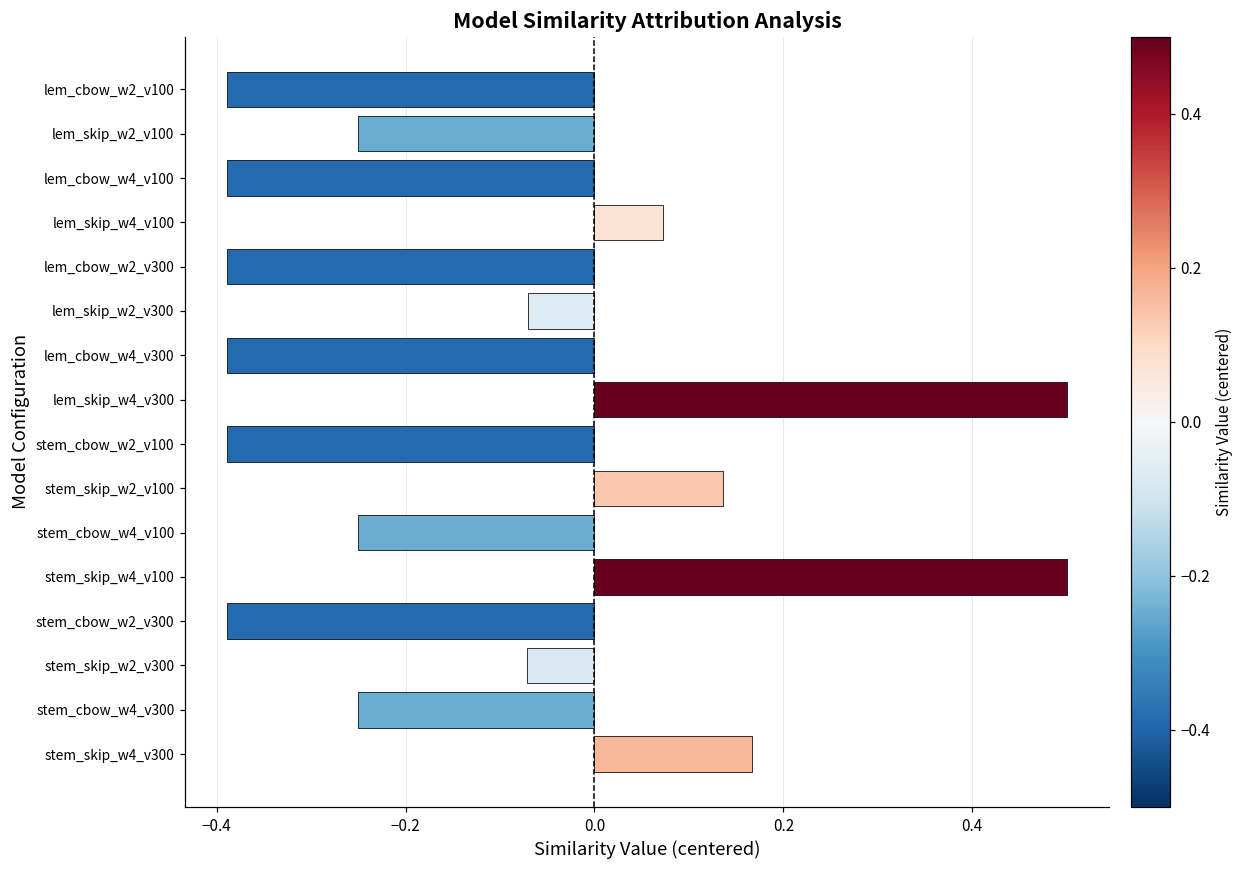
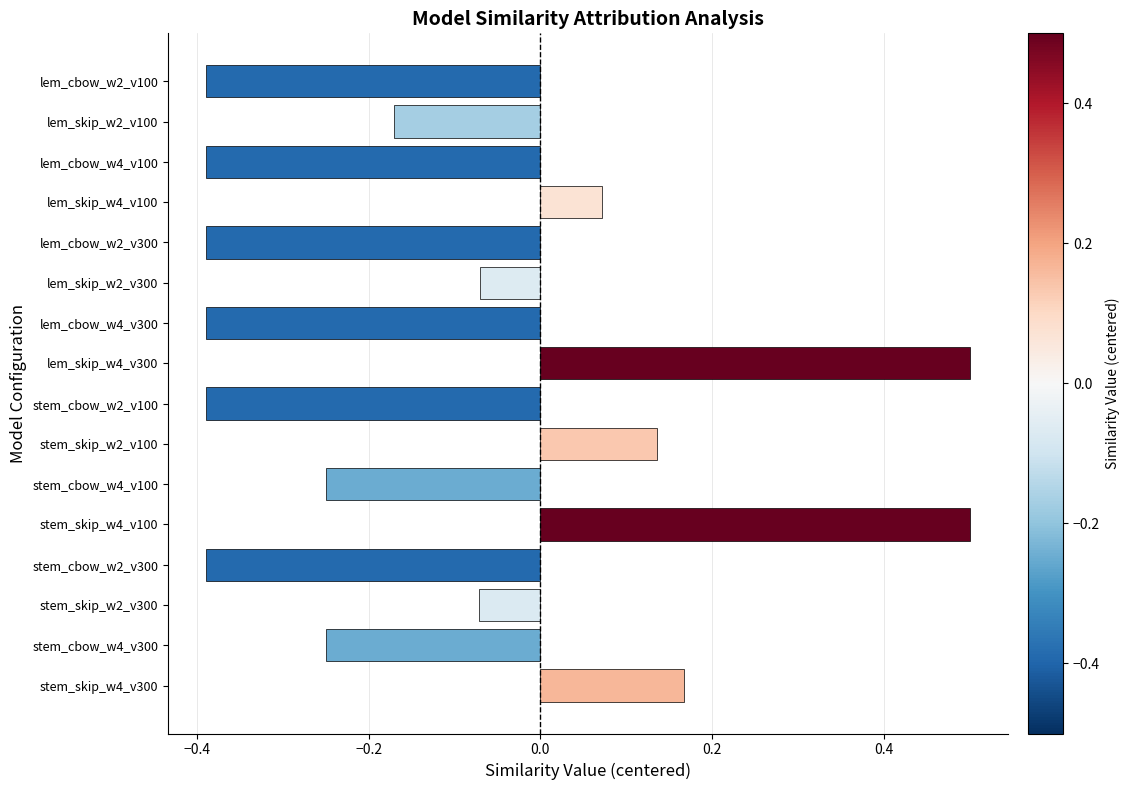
lem_skip_w2_v100: -0.25 -> -0.17
